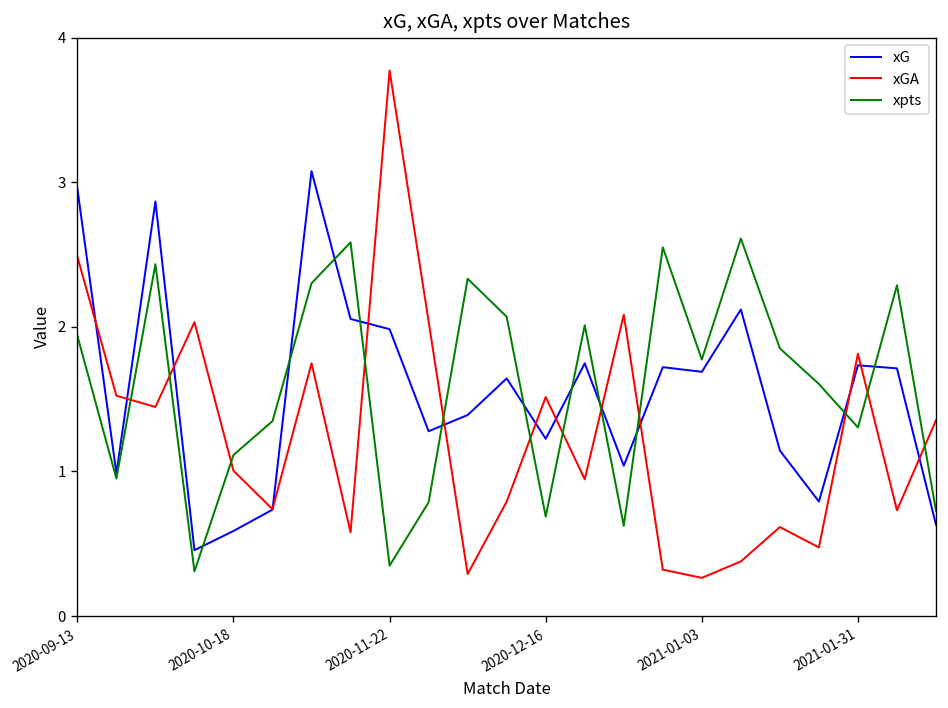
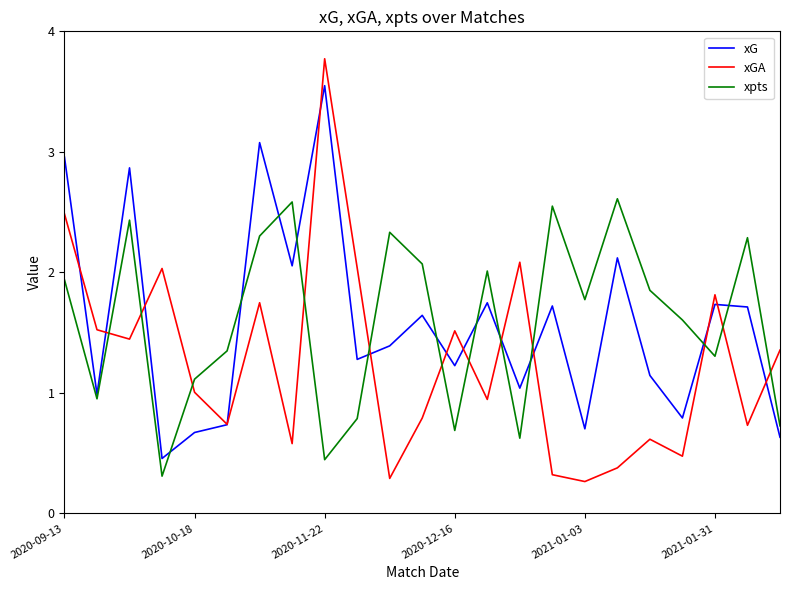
xG, 2020-10-18: 0.59 -> 0.67
xG, 2020-11-22: 1.98 -> 3.55
xpts, 2020-11-22: 0.35 -> 0.45
xG, 2021-01-03: 1.69 -> 0.70
